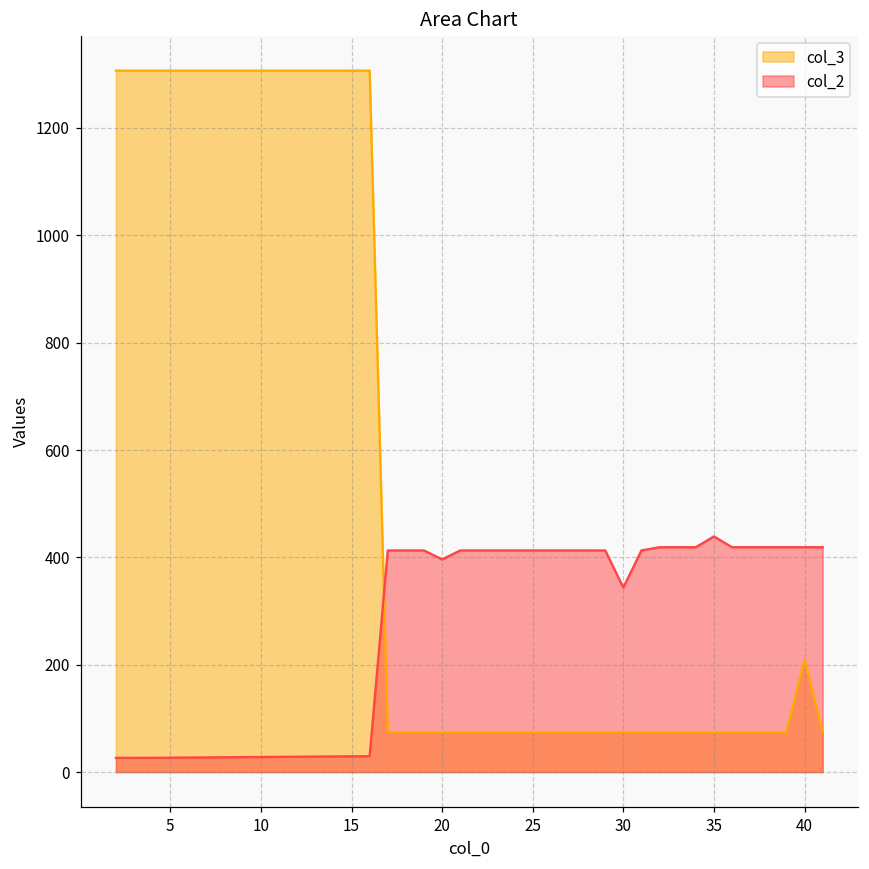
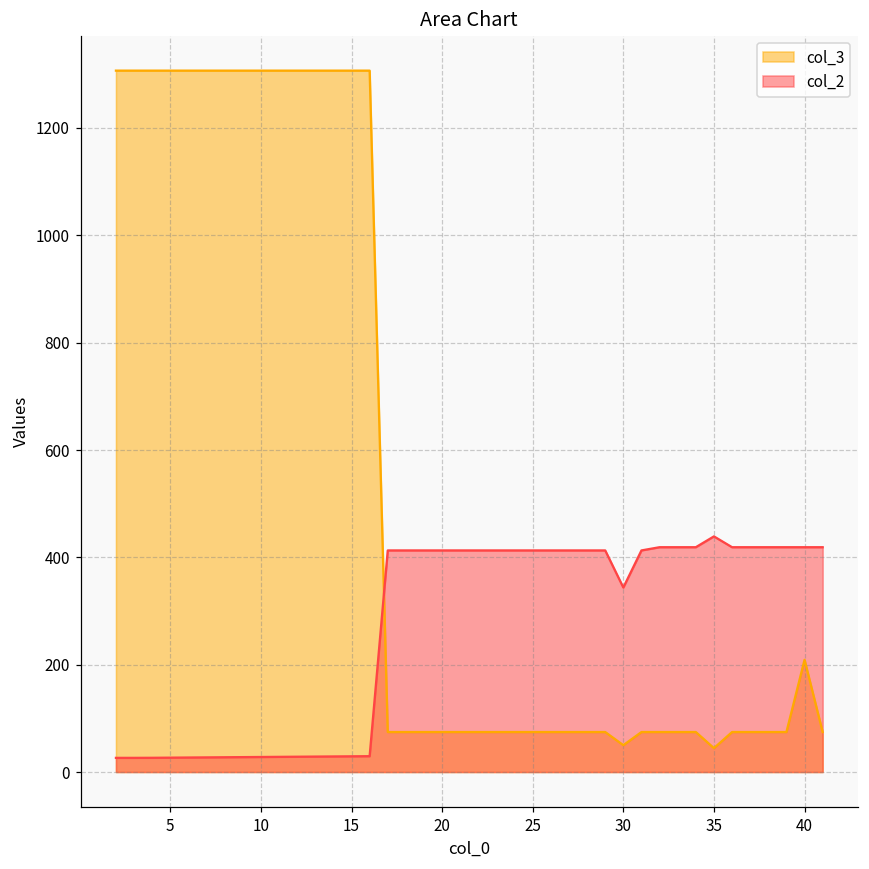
col_2, 20: 400 -> 410
col_3, 30: 70 -> 50
col_3, 35: 70 -> 40
